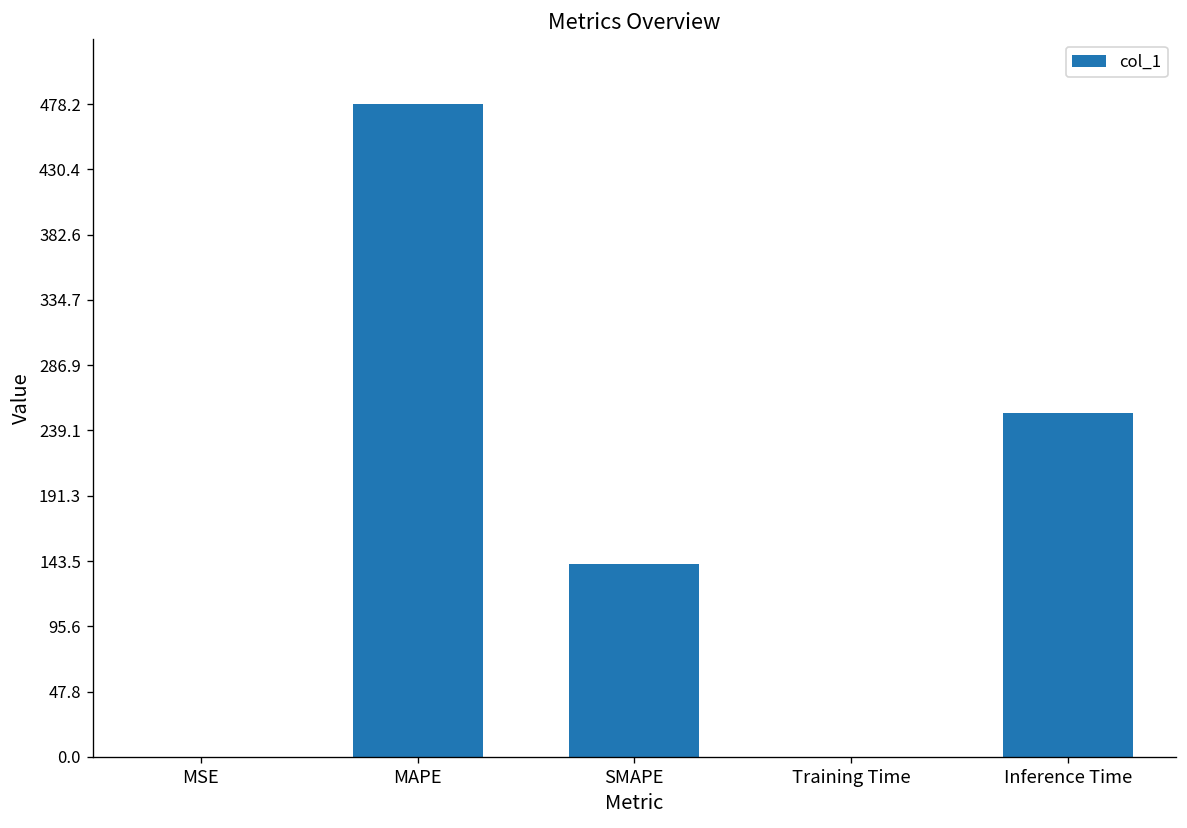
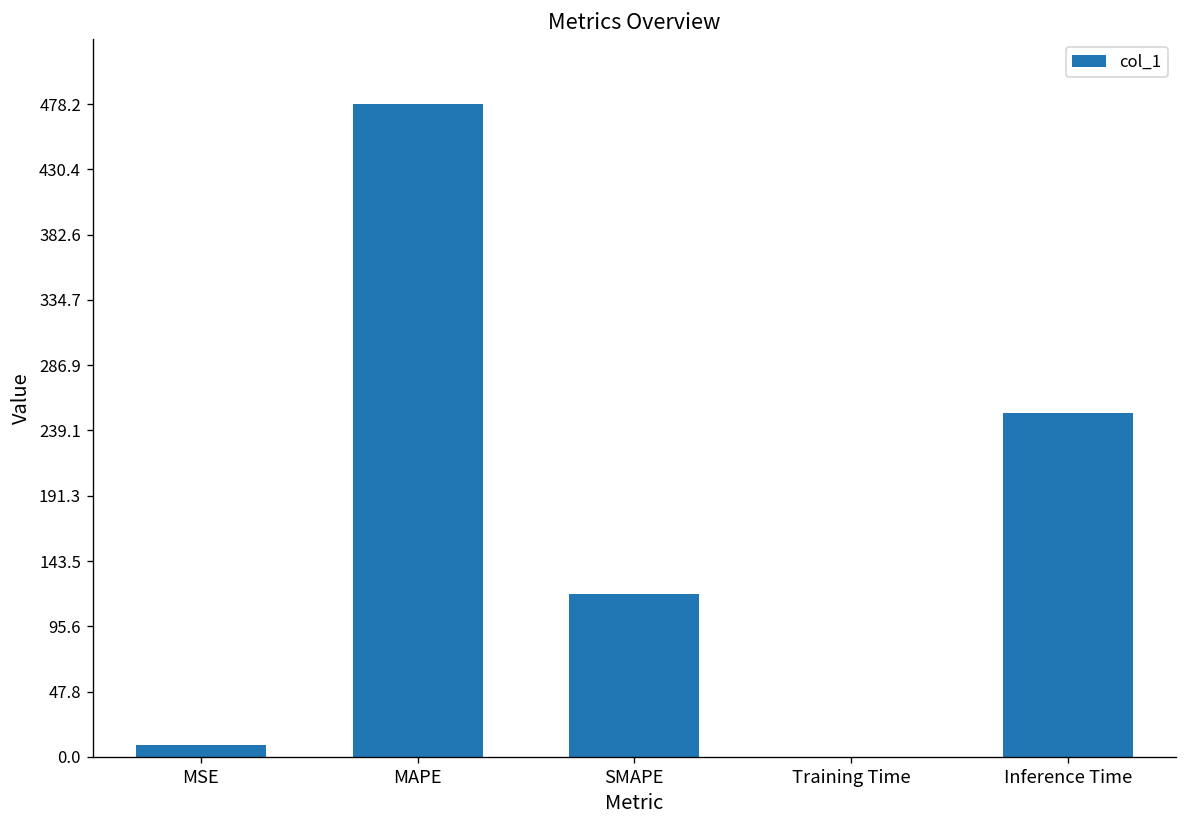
MSE: 0 -> 9
SMAPE: 141 -> 119
